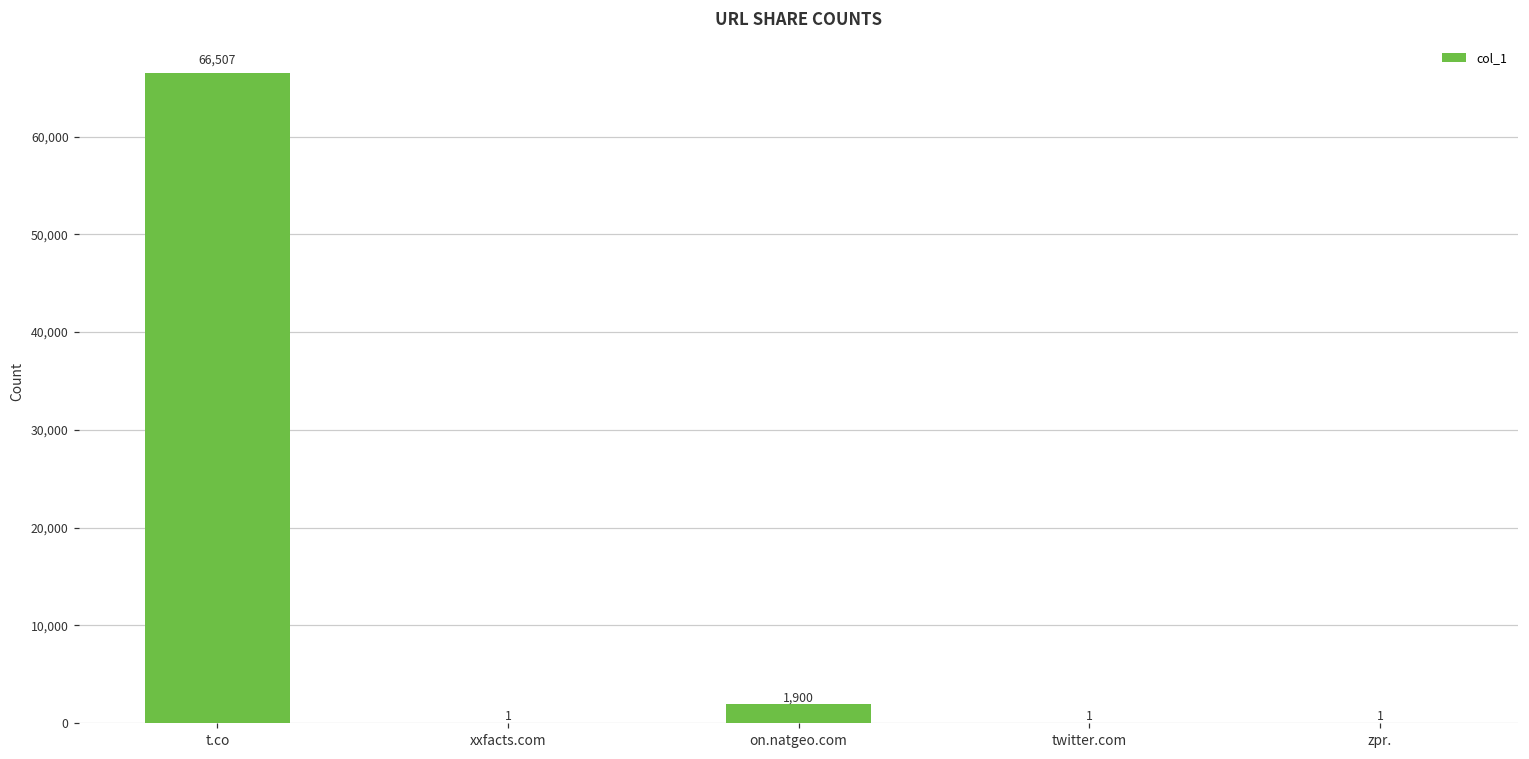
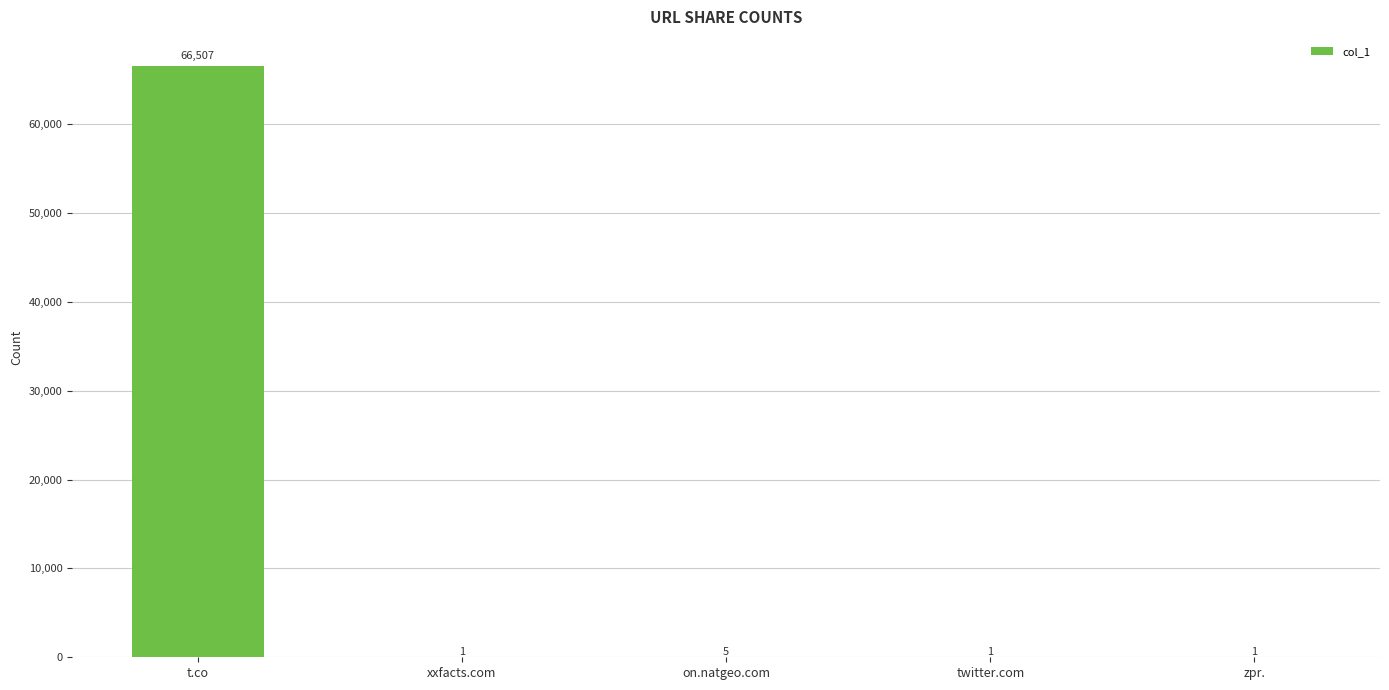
on.natgeo.com: 1,900 -> 5
